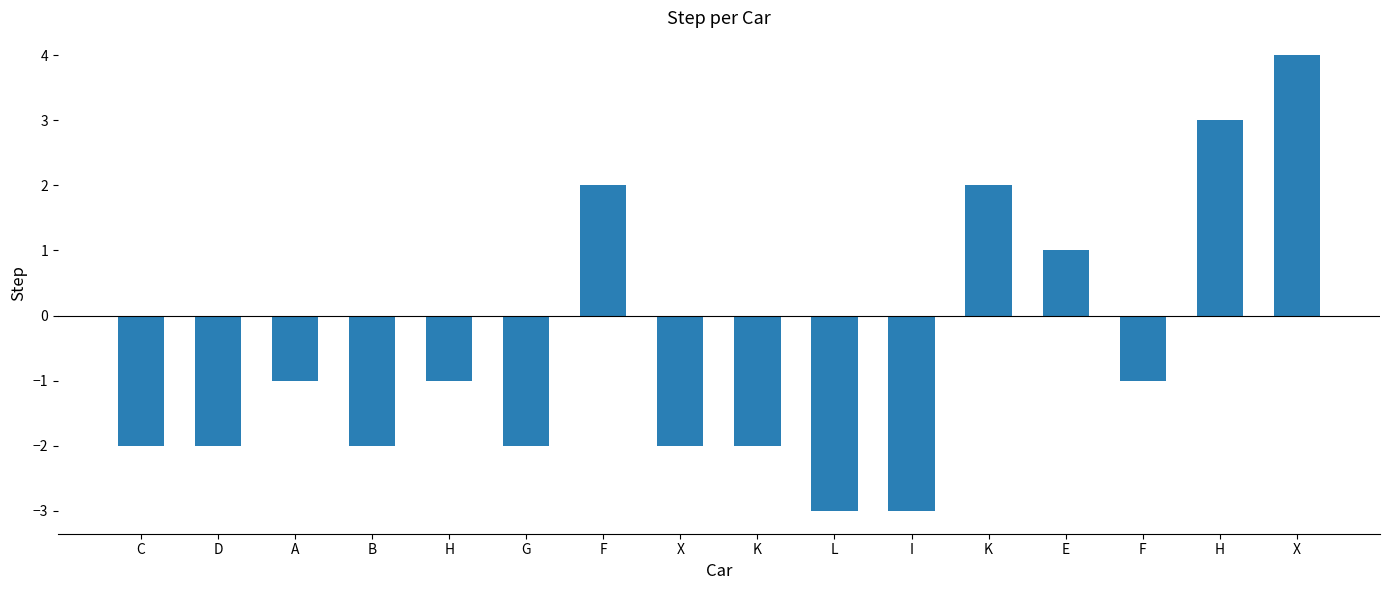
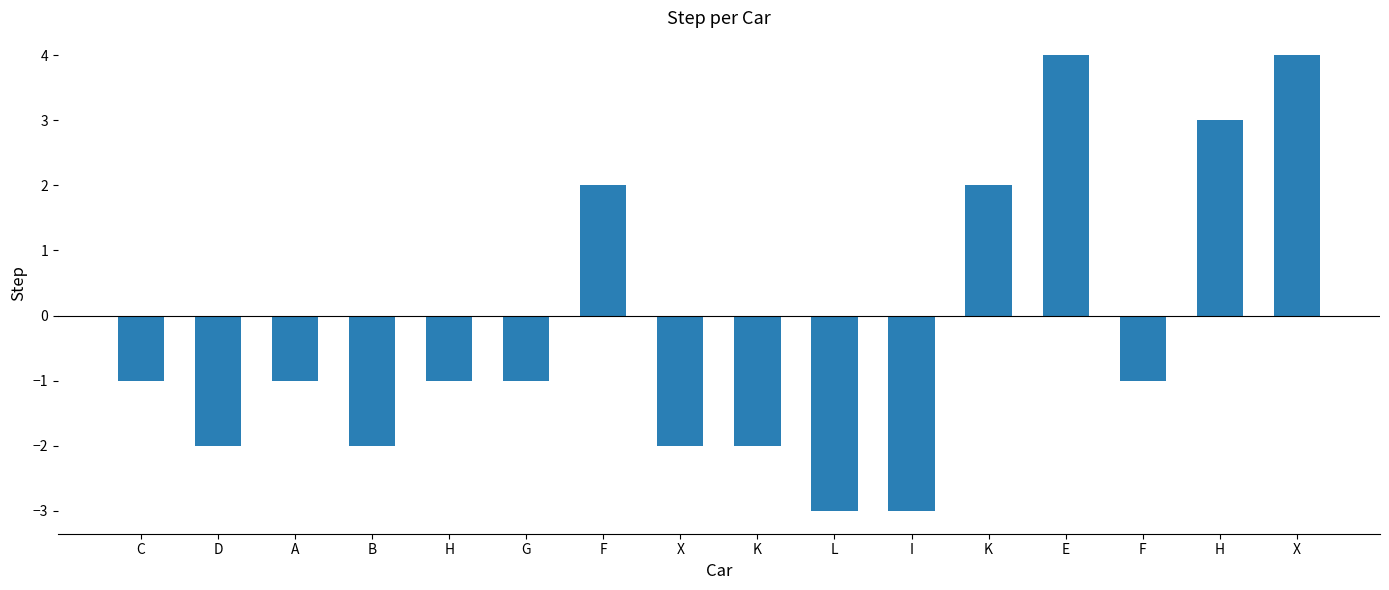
C: -2 -> -1
G: -2 -> -1
E: 1 -> 4
